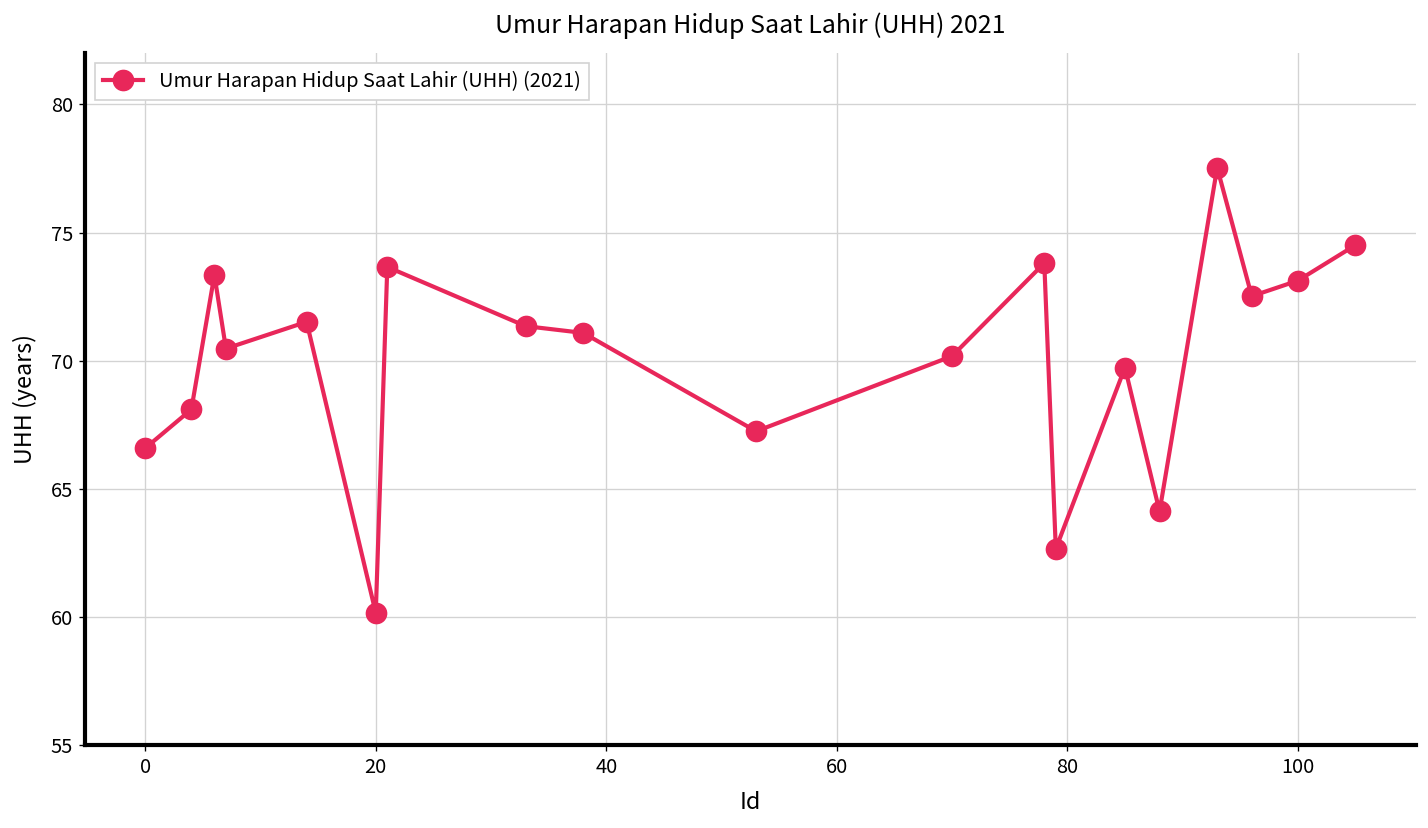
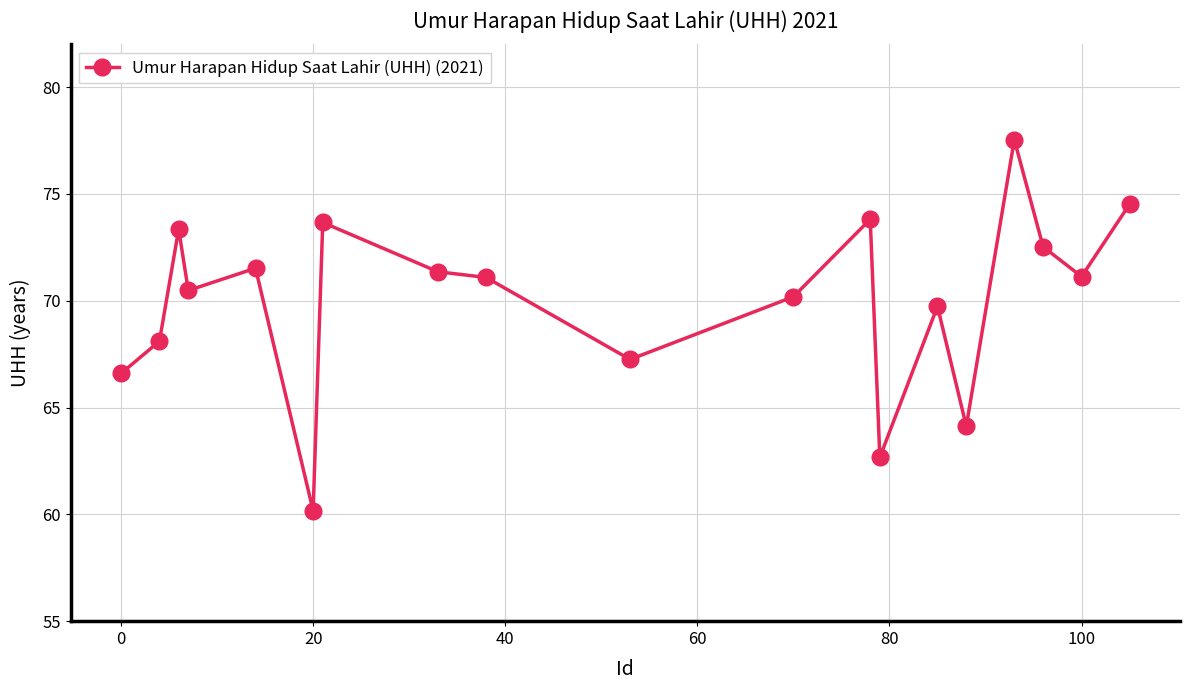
100: 73.1 -> 71.1
